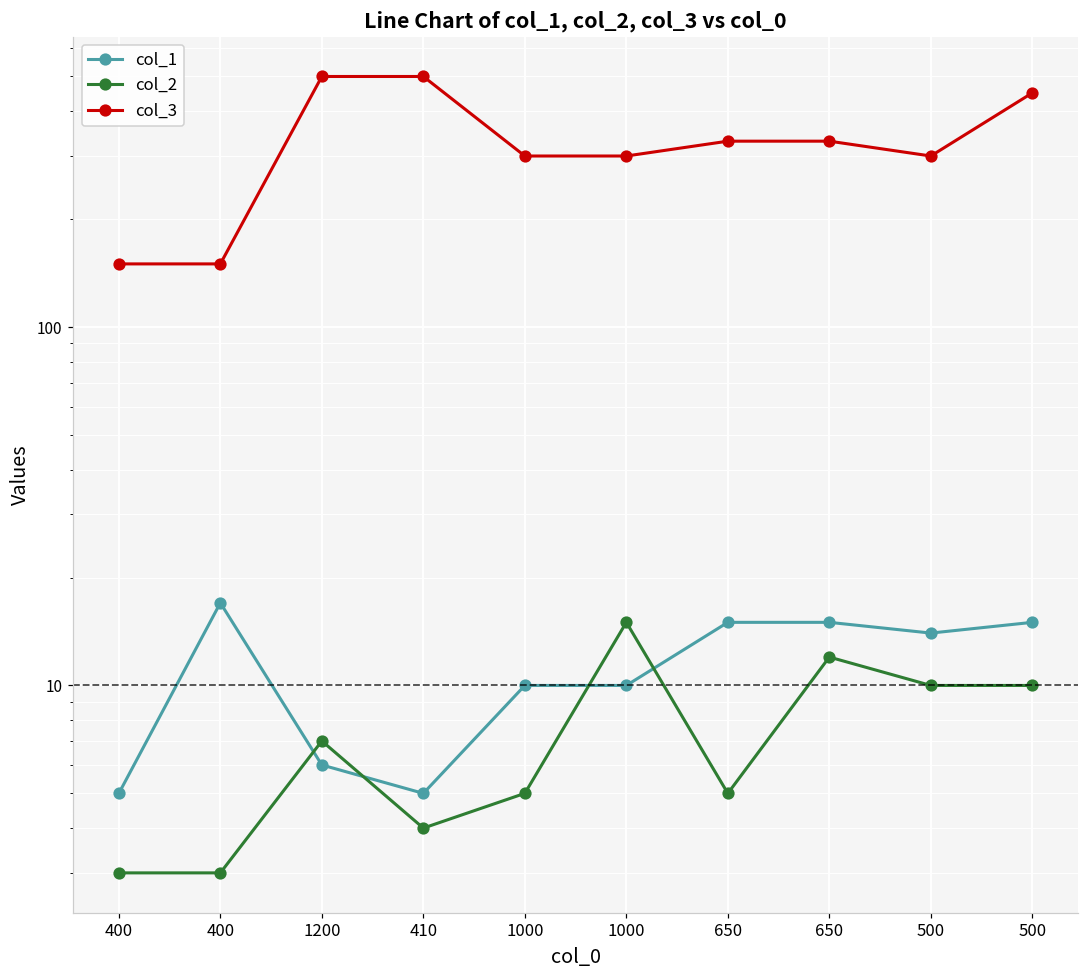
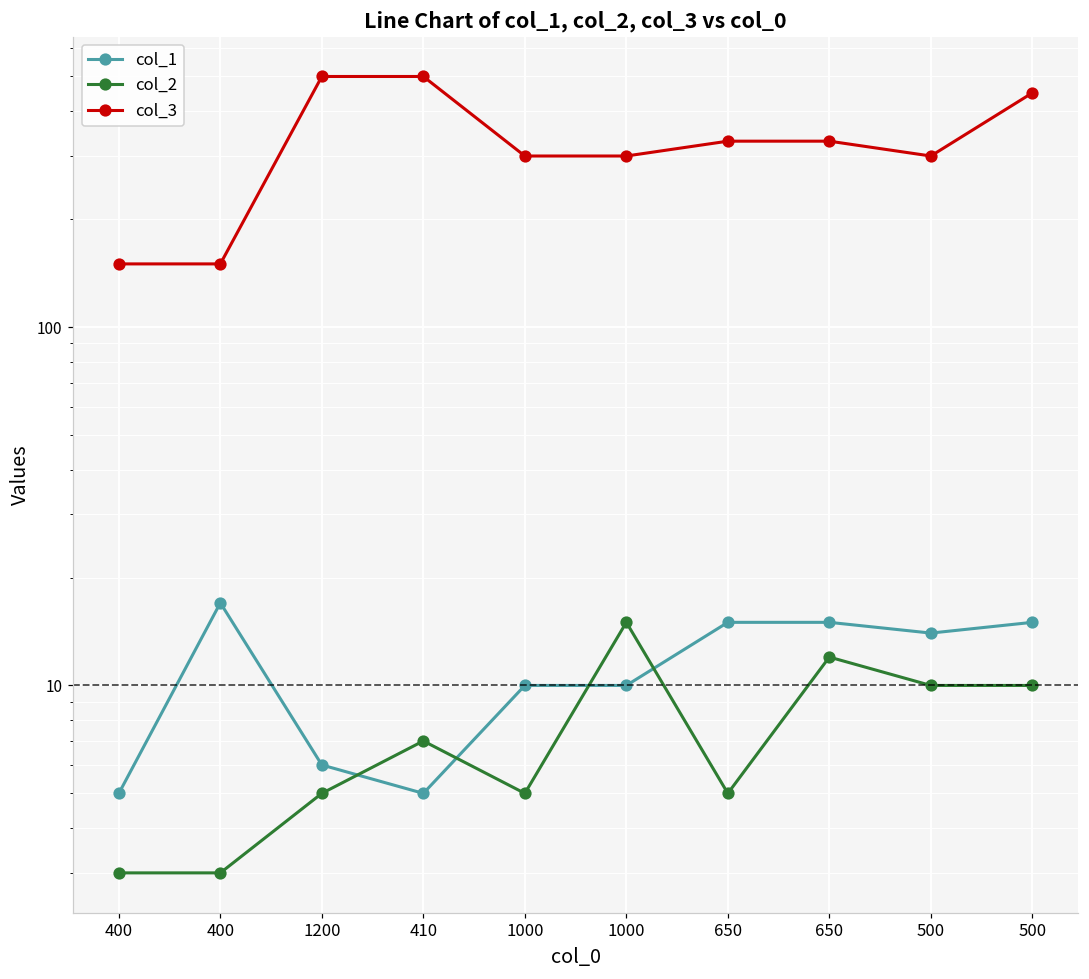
col_2, 1200: 7 -> 5
col_2, 410: 4 -> 7
